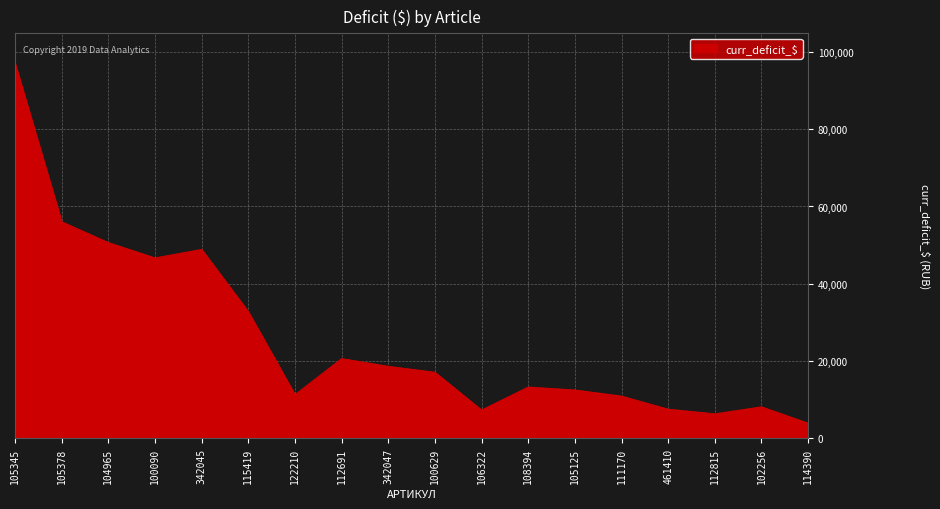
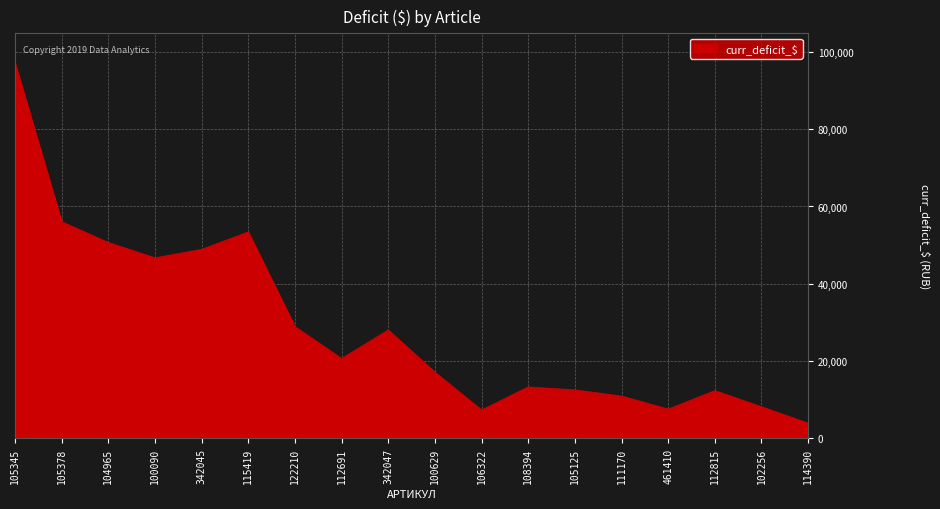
115419: 33,000 -> 53,000
122210: 11,000 -> 29,000
342047: 19,000 -> 28,000
112815: 6,000 -> 12,000
